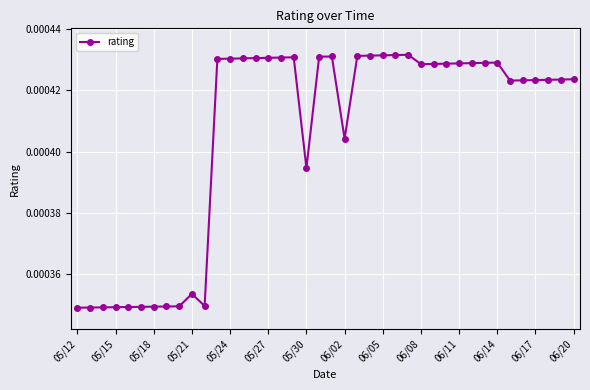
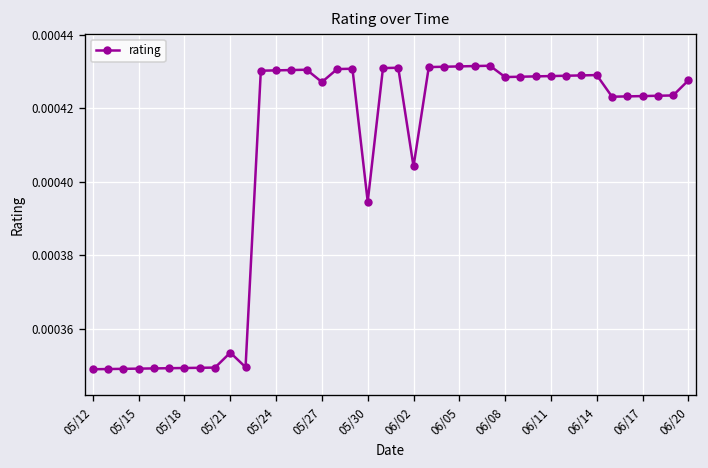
05/27: 0.000431 -> 0.000427
06/20: 0.000424 -> 0.000428
